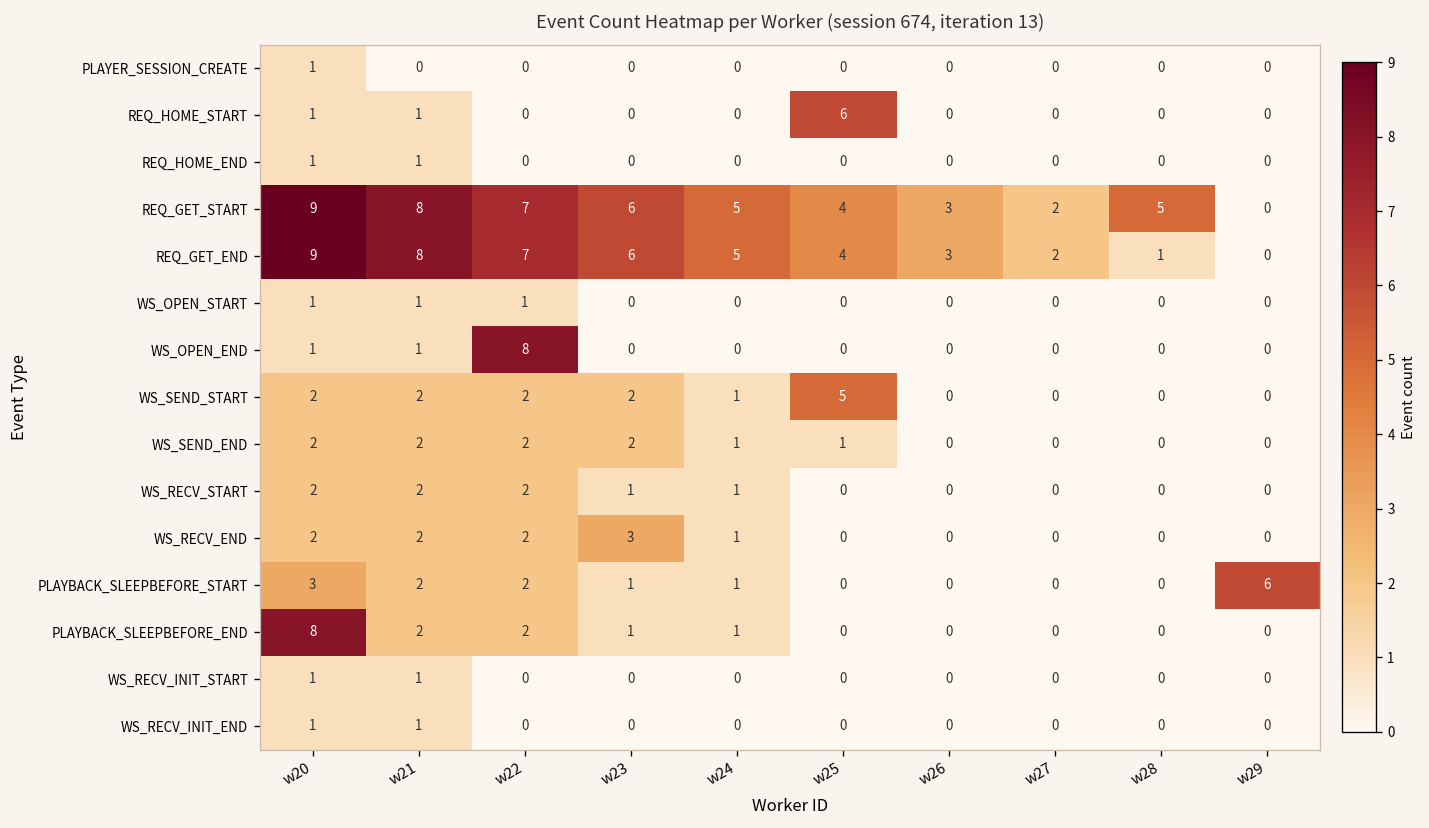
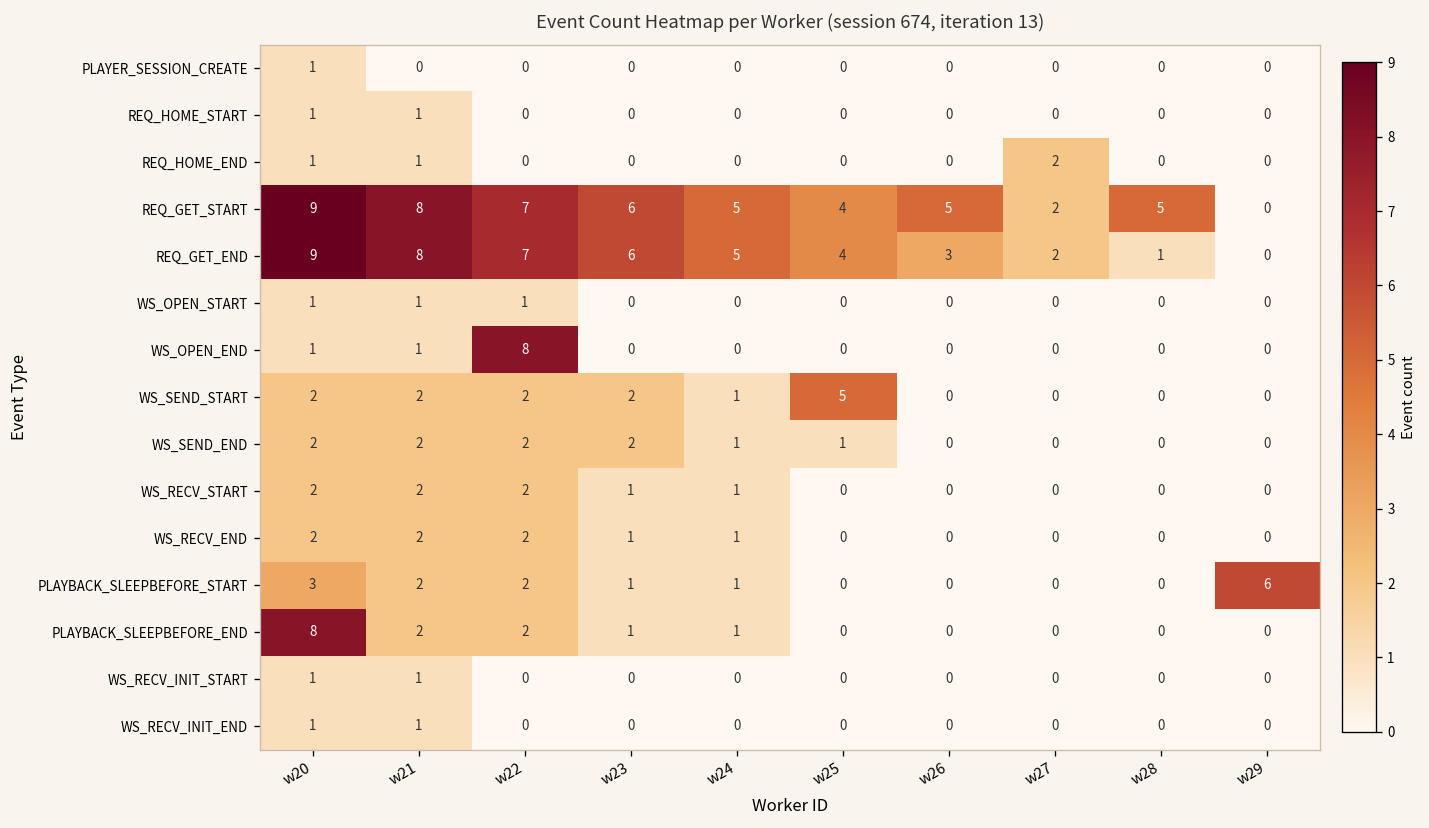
REQ_HOME_START, w25: 6 -> 0
REQ_HOME_END, w27: 0 -> 2
REQ_GET_START, w26: 3 -> 5
WS_RECV_END, w23: 3 -> 1
